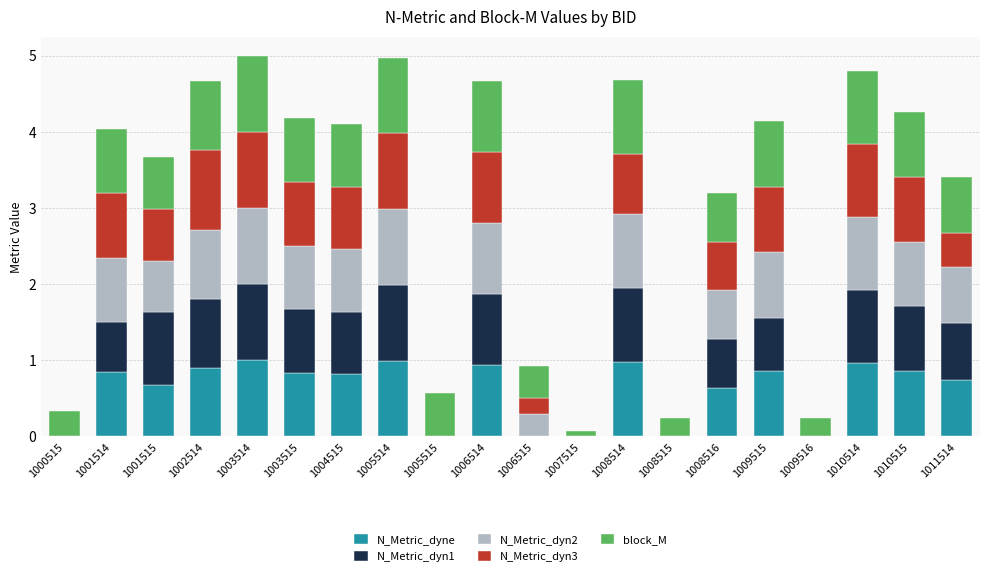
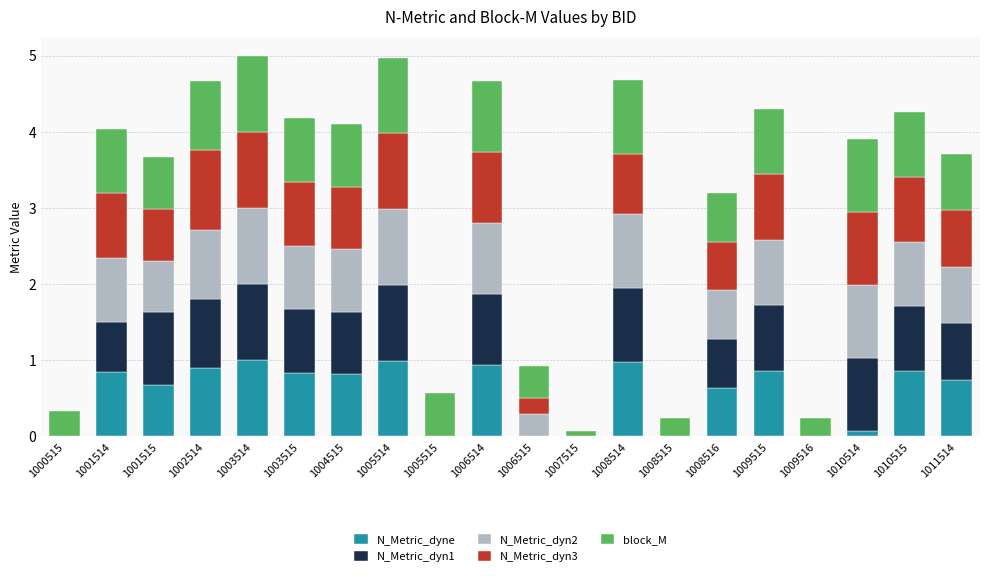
N_Metric_dyn1, 1009515: 0.7 -> 0.9
N_Metric_dyne, 1010514: 1.0 -> 0.1
N_Metric_dyn3, 1011514: 0.4 -> 0.7
